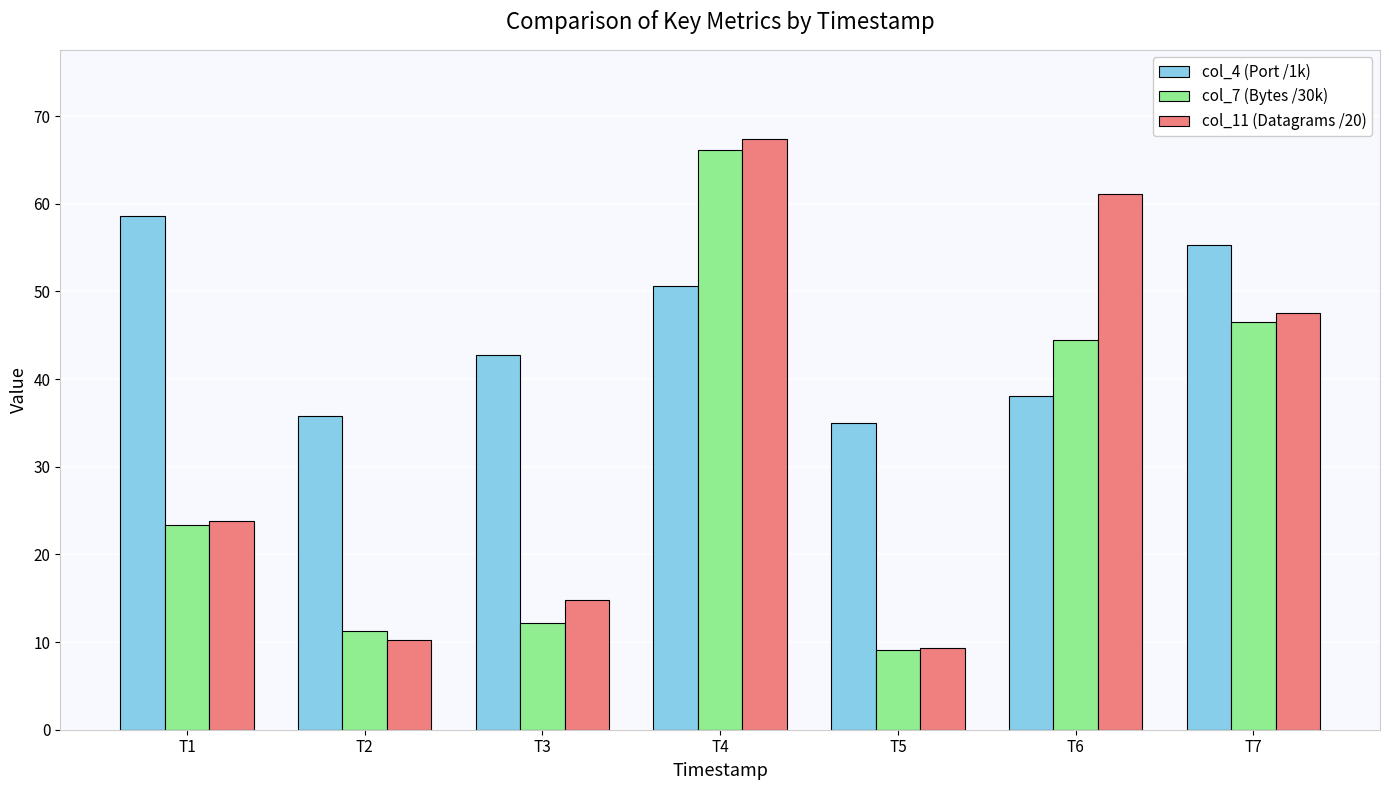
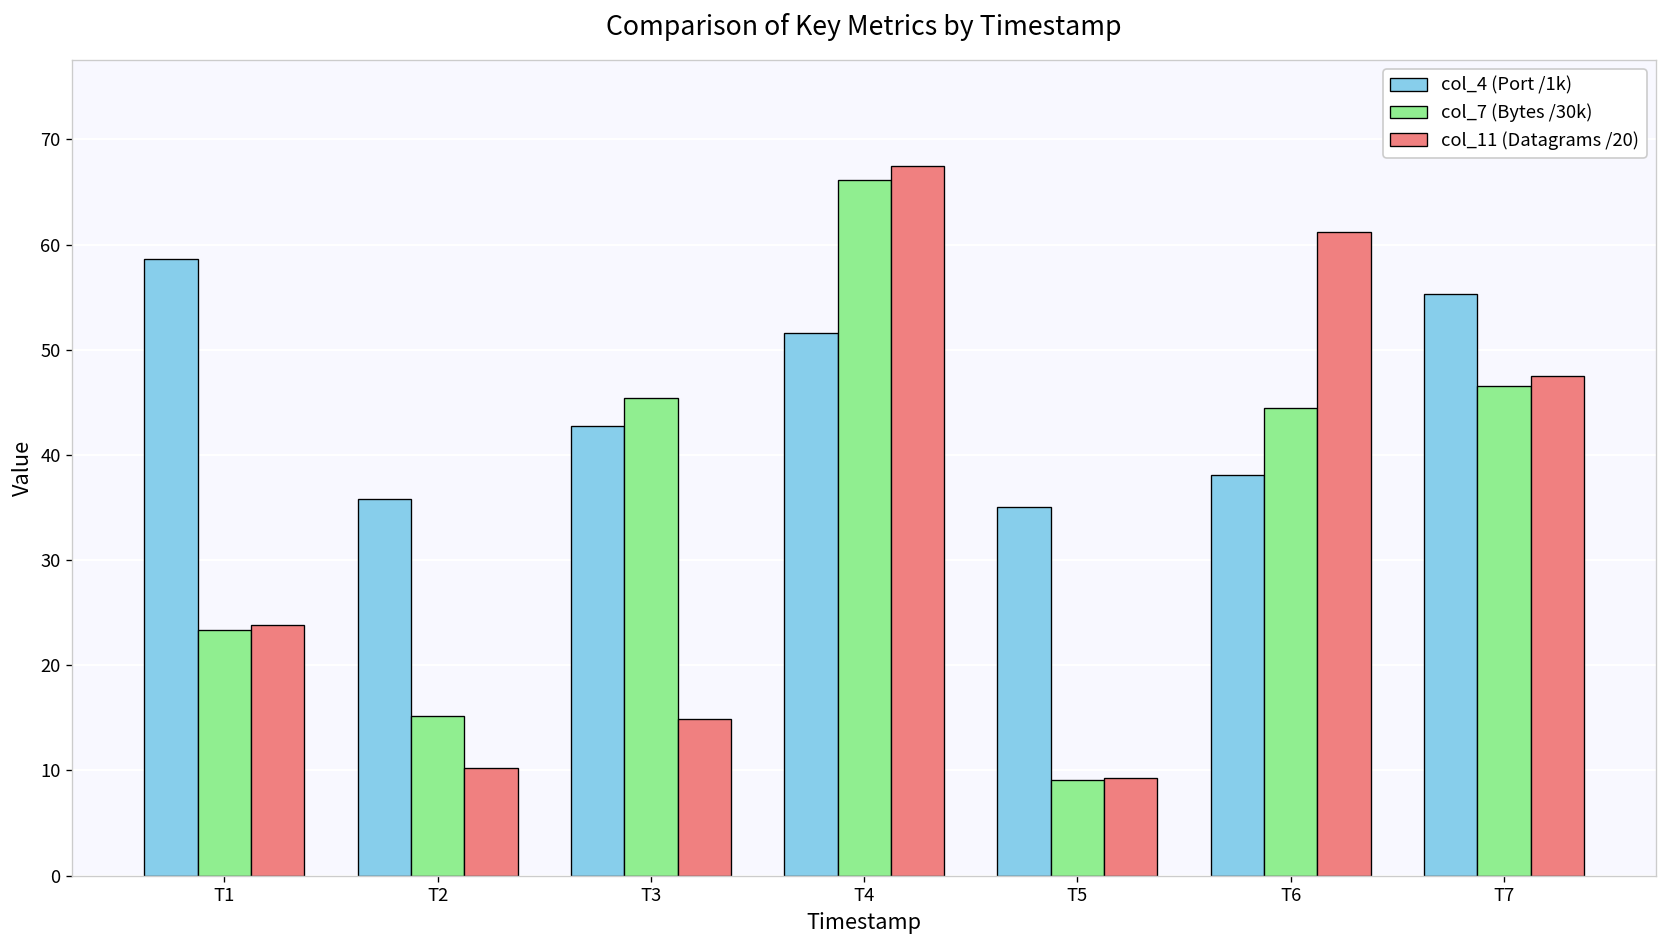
col_7 (Bytes /30k), T2: 11 -> 15
col_7 (Bytes /30k), T3: 12 -> 45
col_4 (Port /1k), T4: 51 -> 52
